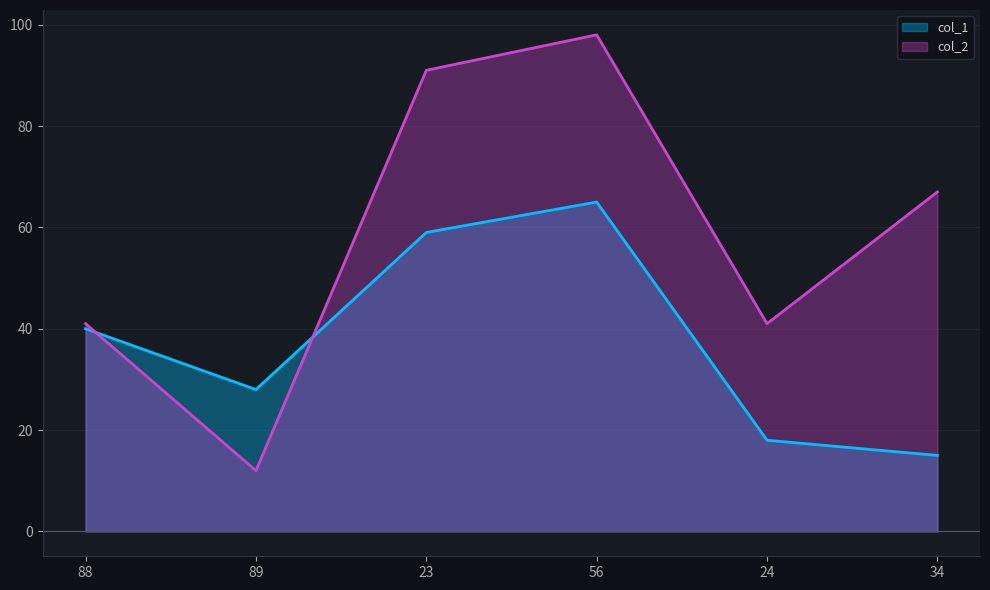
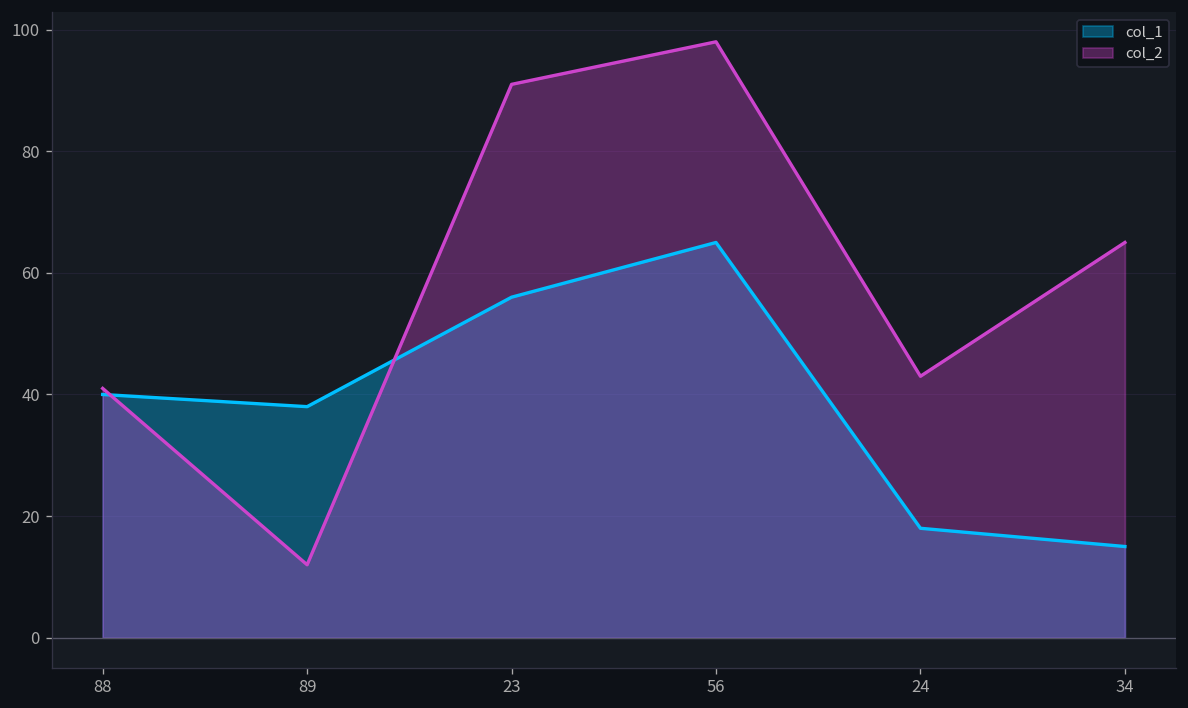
col_1, 89: 28 -> 38
col_1, 23: 59 -> 56
col_2, 24: 41 -> 43
col_2, 34: 67 -> 65
